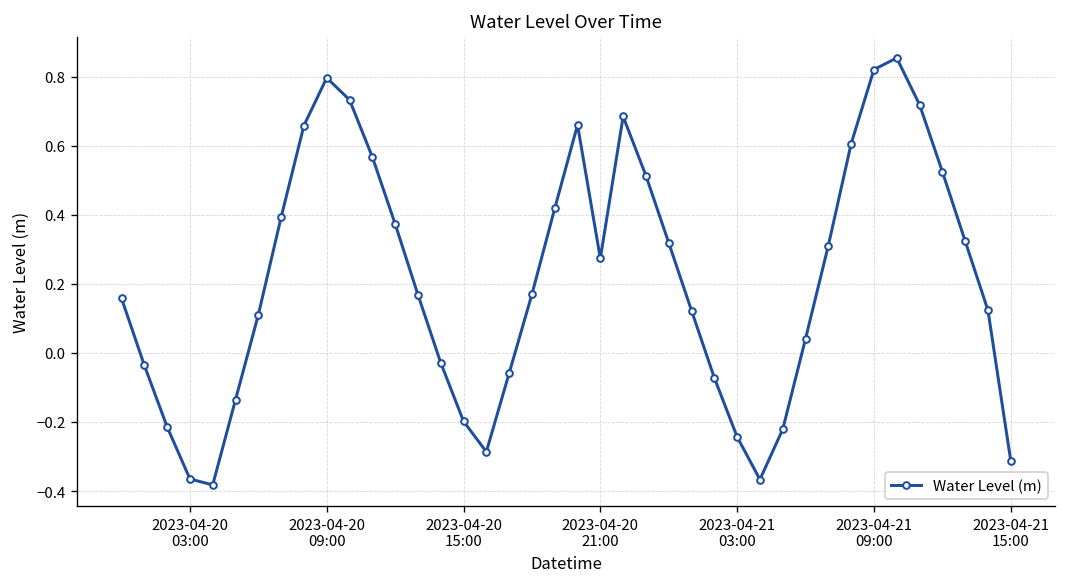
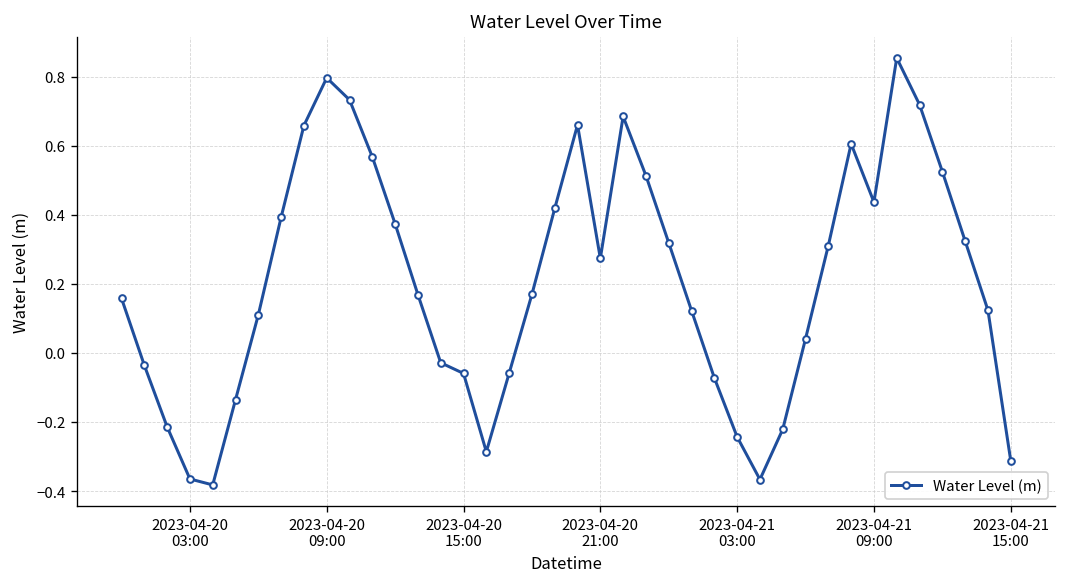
2023-04-20 15:00: -0.20 -> -0.06
2023-04-21 09:00: 0.82 -> 0.44
